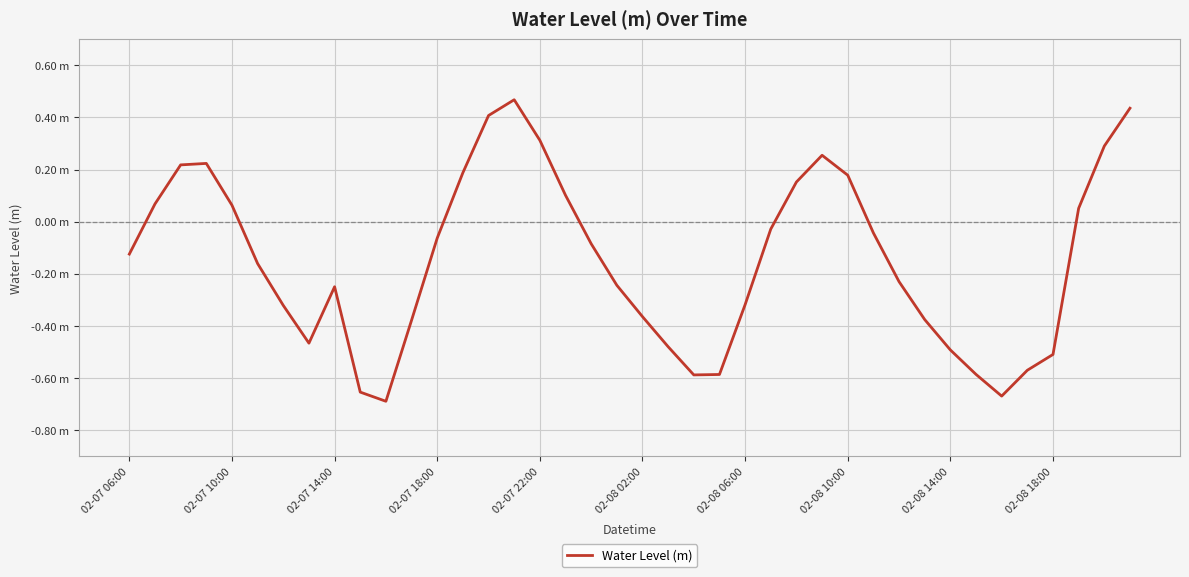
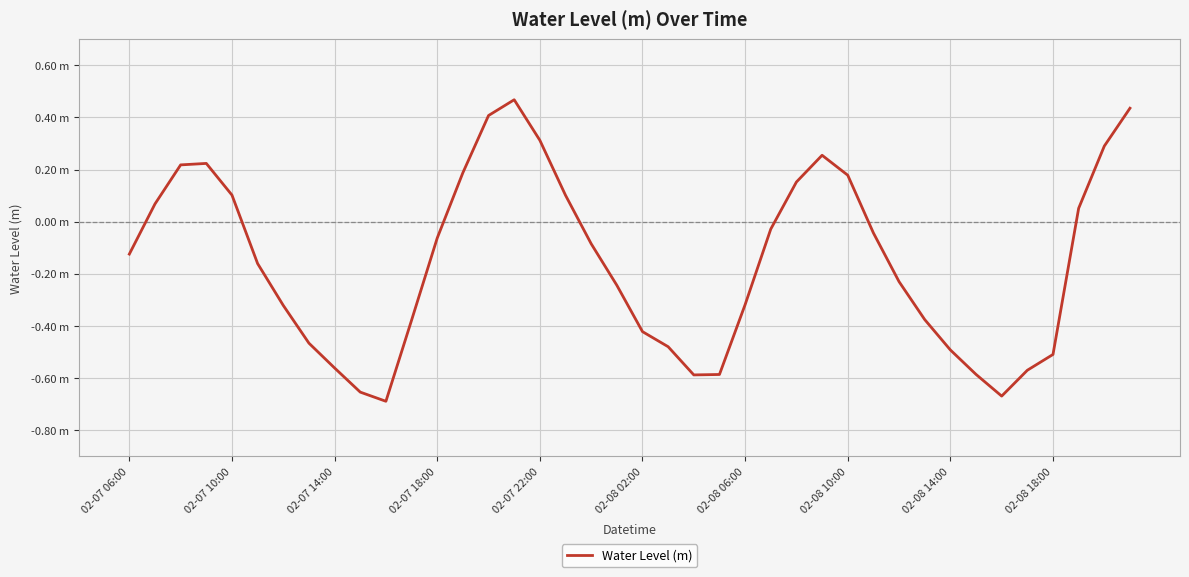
02-07 10:00: 0.06 m -> 0.10 m
02-07 14:00: -0.25 m -> -0.56 m
02-08 02:00: -0.36 m -> -0.42 m
